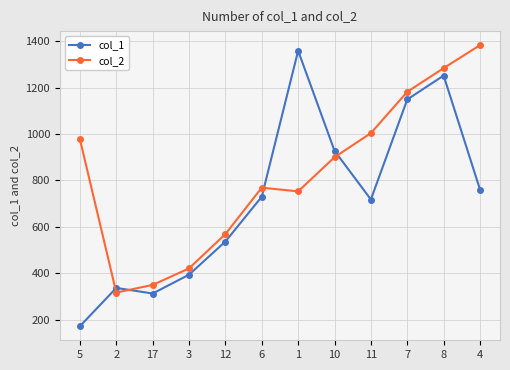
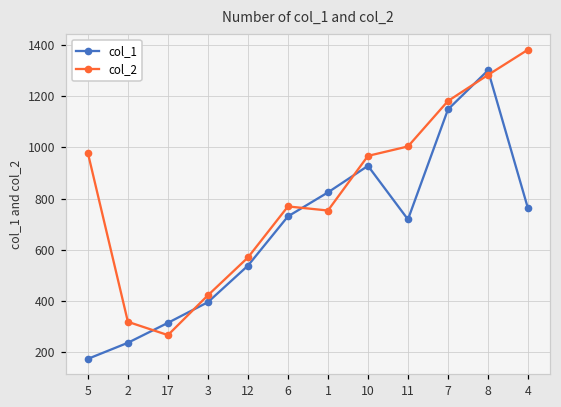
col_1, 2: 340 -> 240
col_2, 17: 350 -> 270
col_1, 1: 1360 -> 820
col_2, 10: 900 -> 970
col_1, 8: 1250 -> 1300
